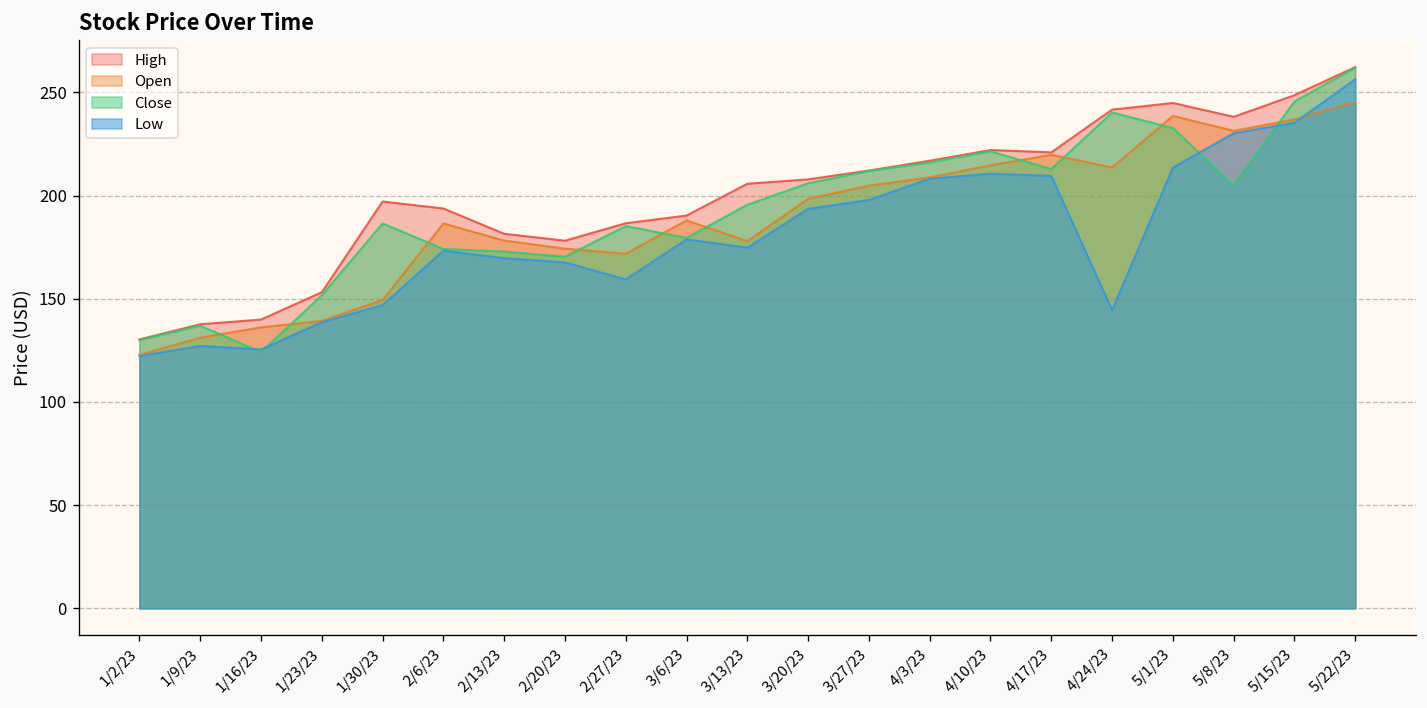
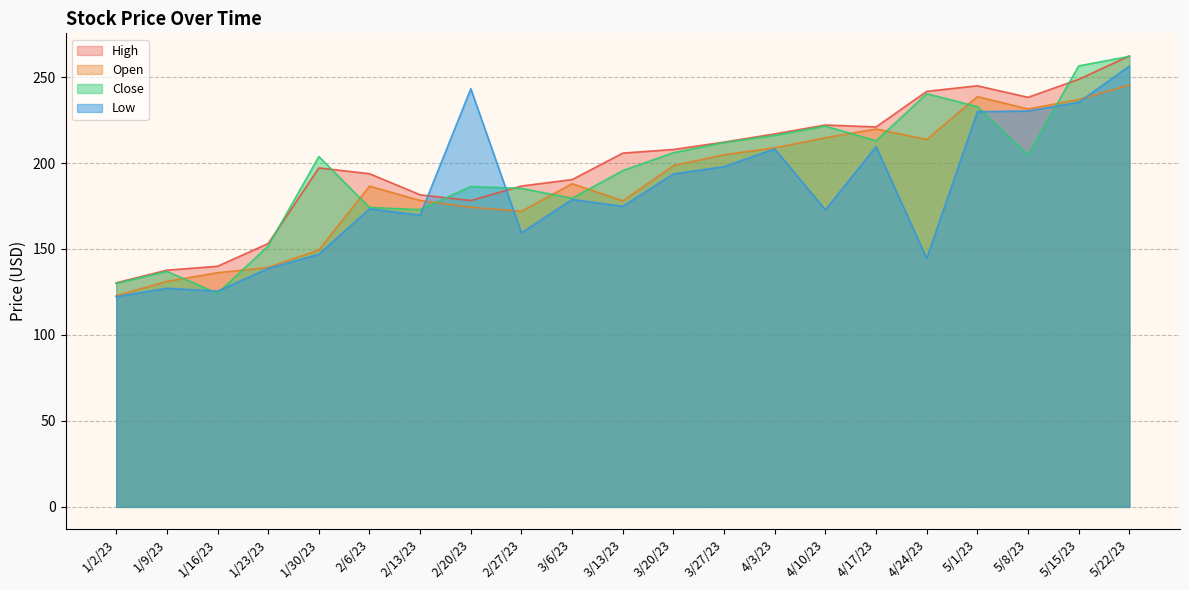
Close, 1/30/23: 187 -> 204
Close, 2/20/23: 170 -> 186
Low, 2/20/23: 168 -> 243
Low, 4/10/23: 211 -> 173
Low, 5/1/23: 214 -> 230
Close, 5/15/23: 246 -> 256
